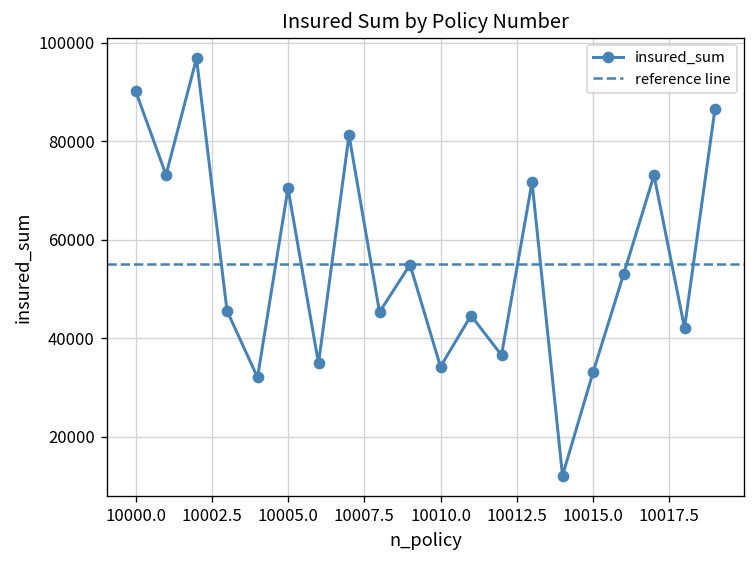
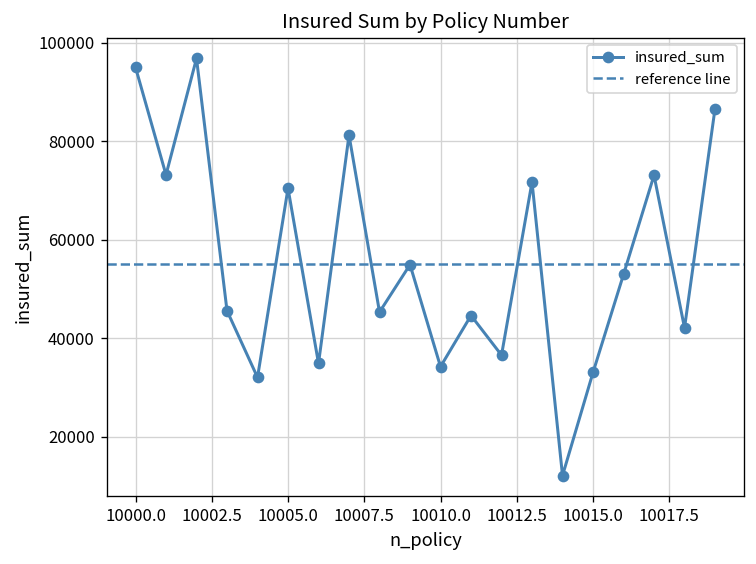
10000.0: 90000 -> 95000
